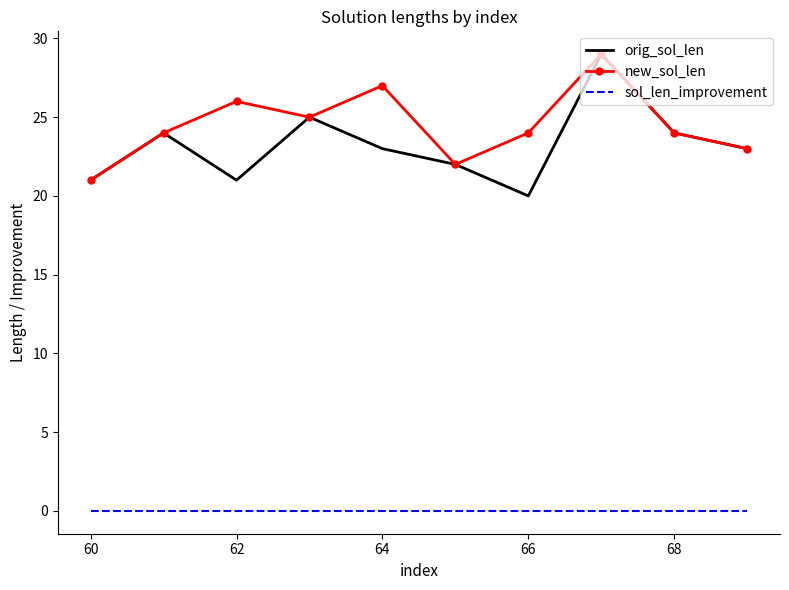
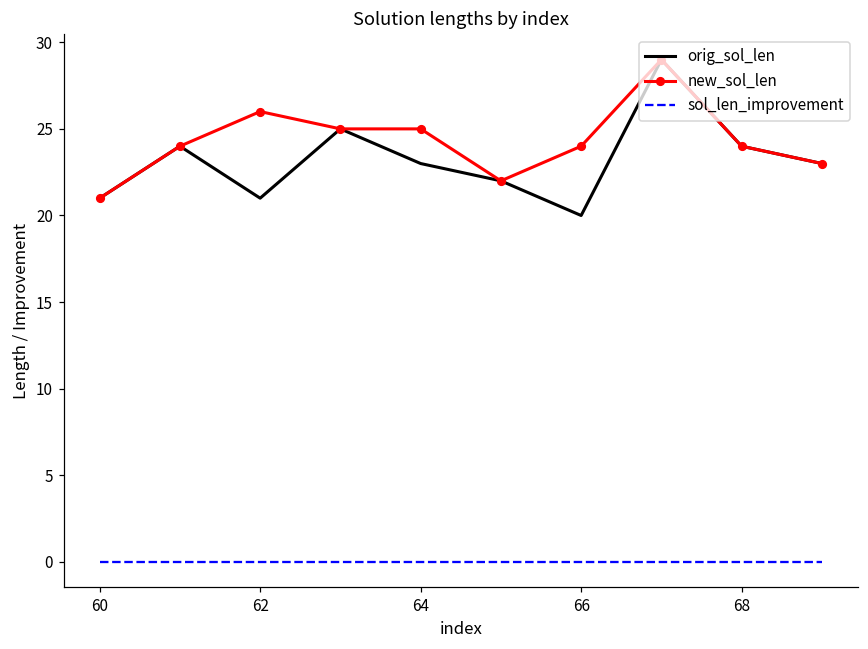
new_sol_len, 64: 27 -> 25
